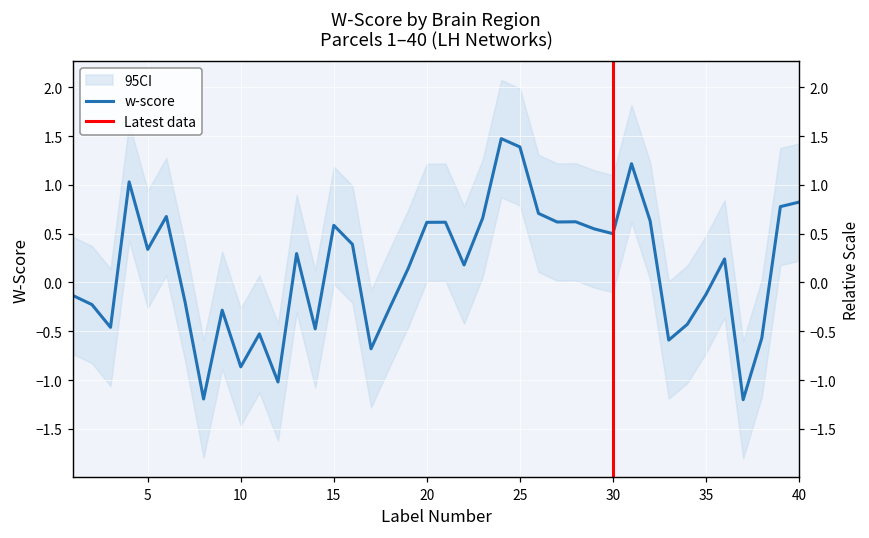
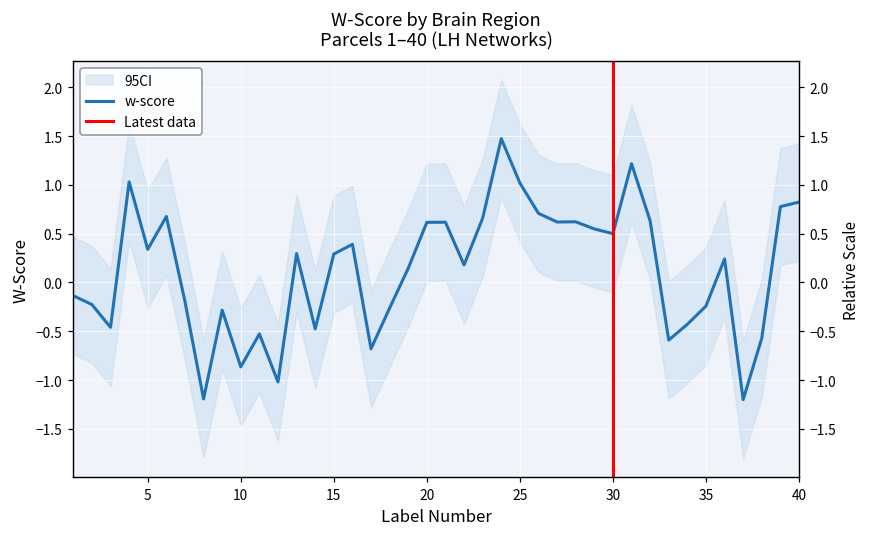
w-score, 15: 0.6 -> 0.3
w-score, 25: 1.4 -> 1.0
w-score, 35: -0.1 -> -0.2
